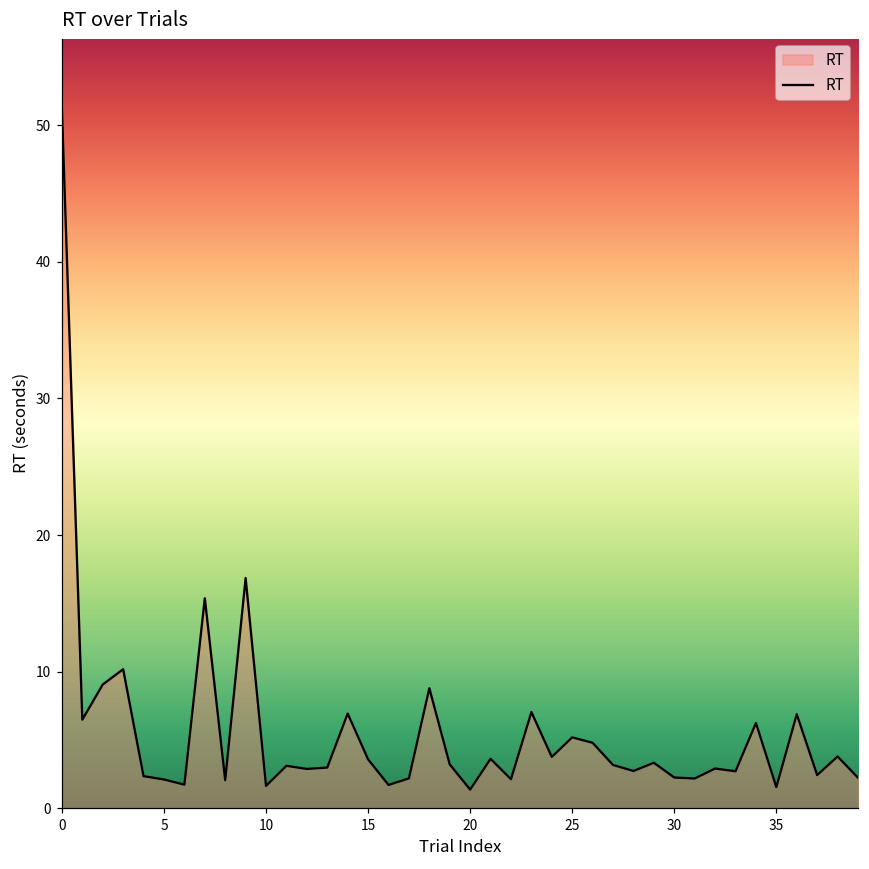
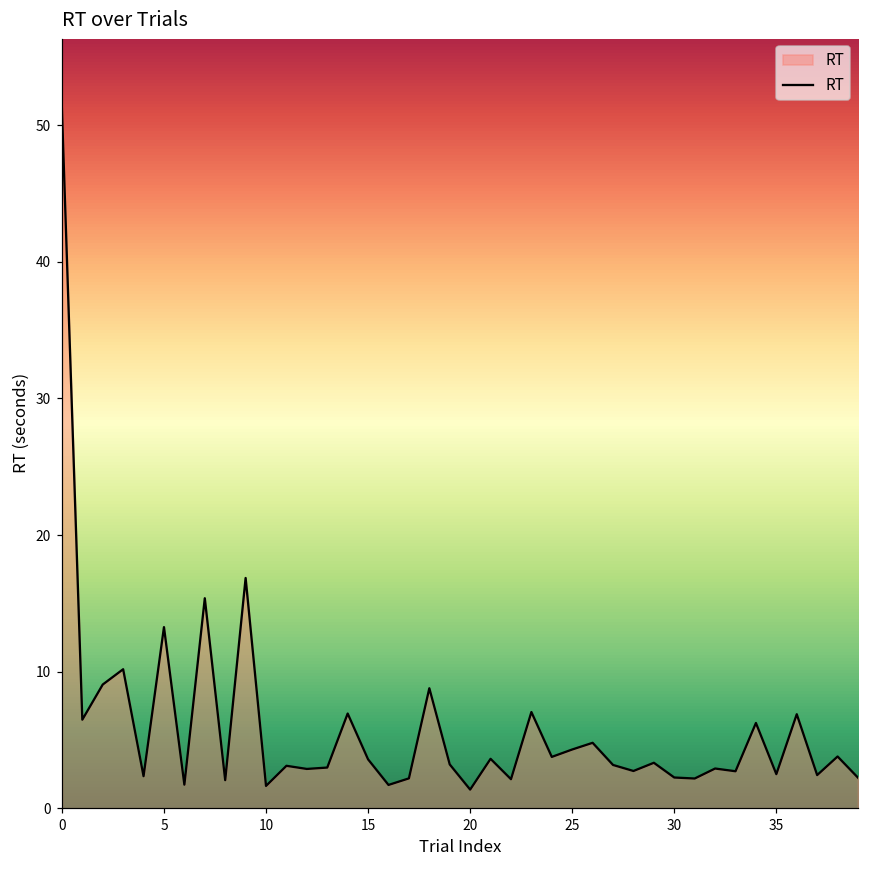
5: 2.1 -> 13.3
25: 5.2 -> 4.3
35: 1.5 -> 2.5
